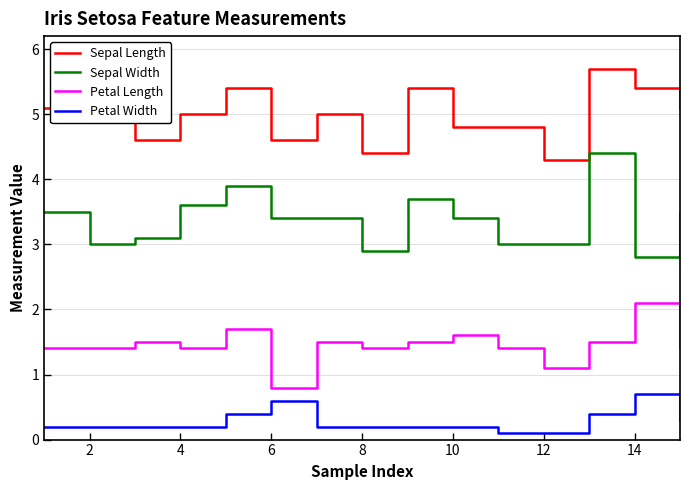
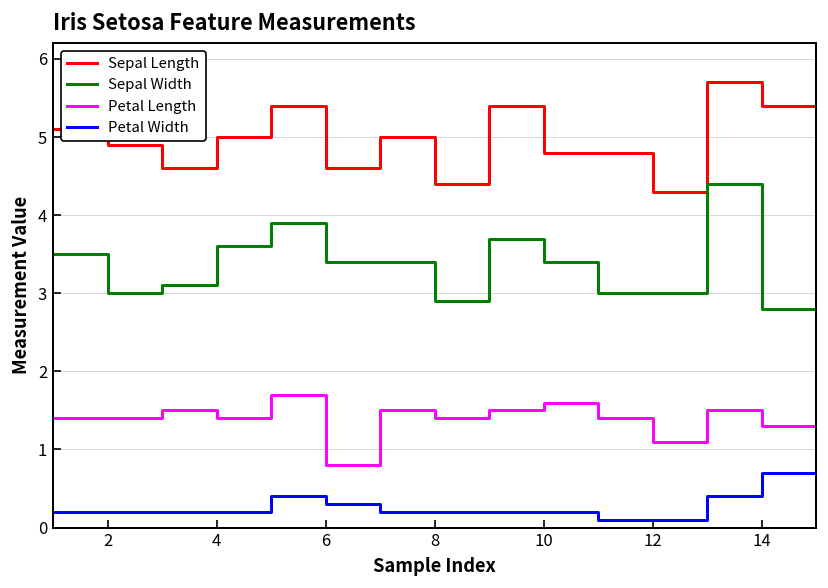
Petal Width, 6: 0.6 -> 0.3
Petal Length, 14: 2.1 -> 1.3
